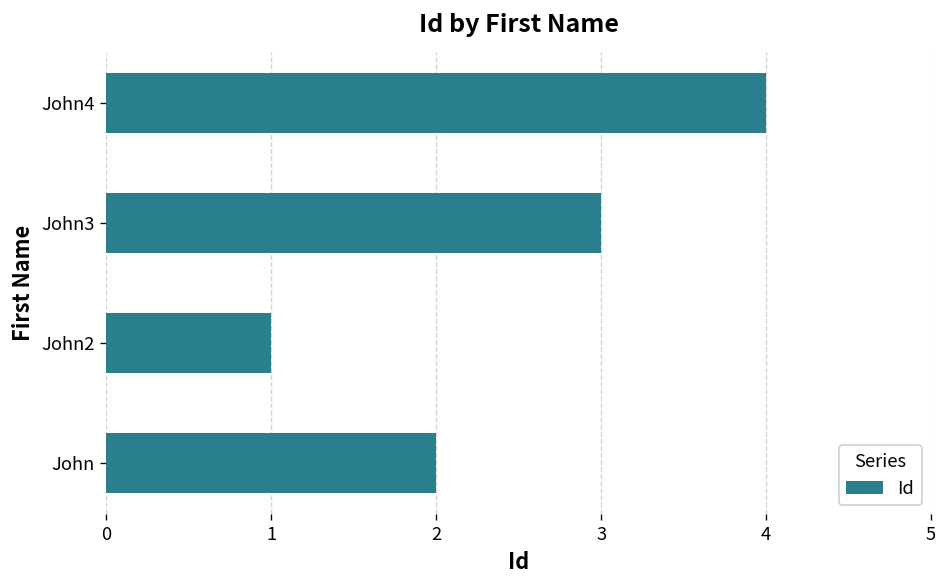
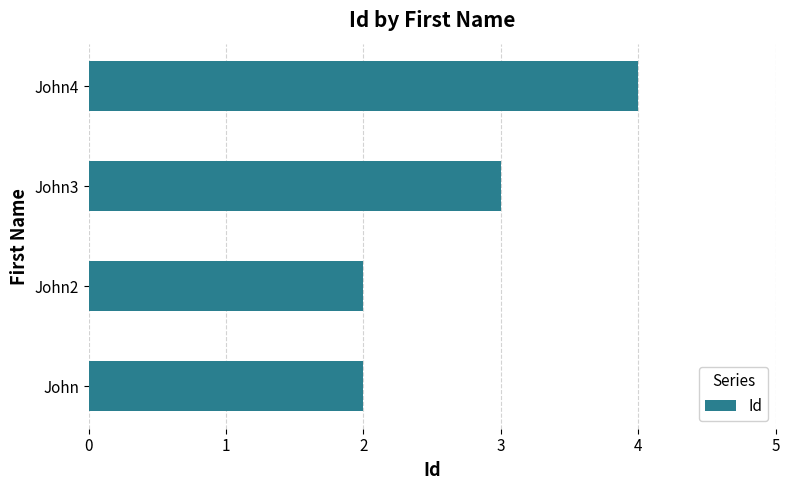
John2: 1 -> 2
